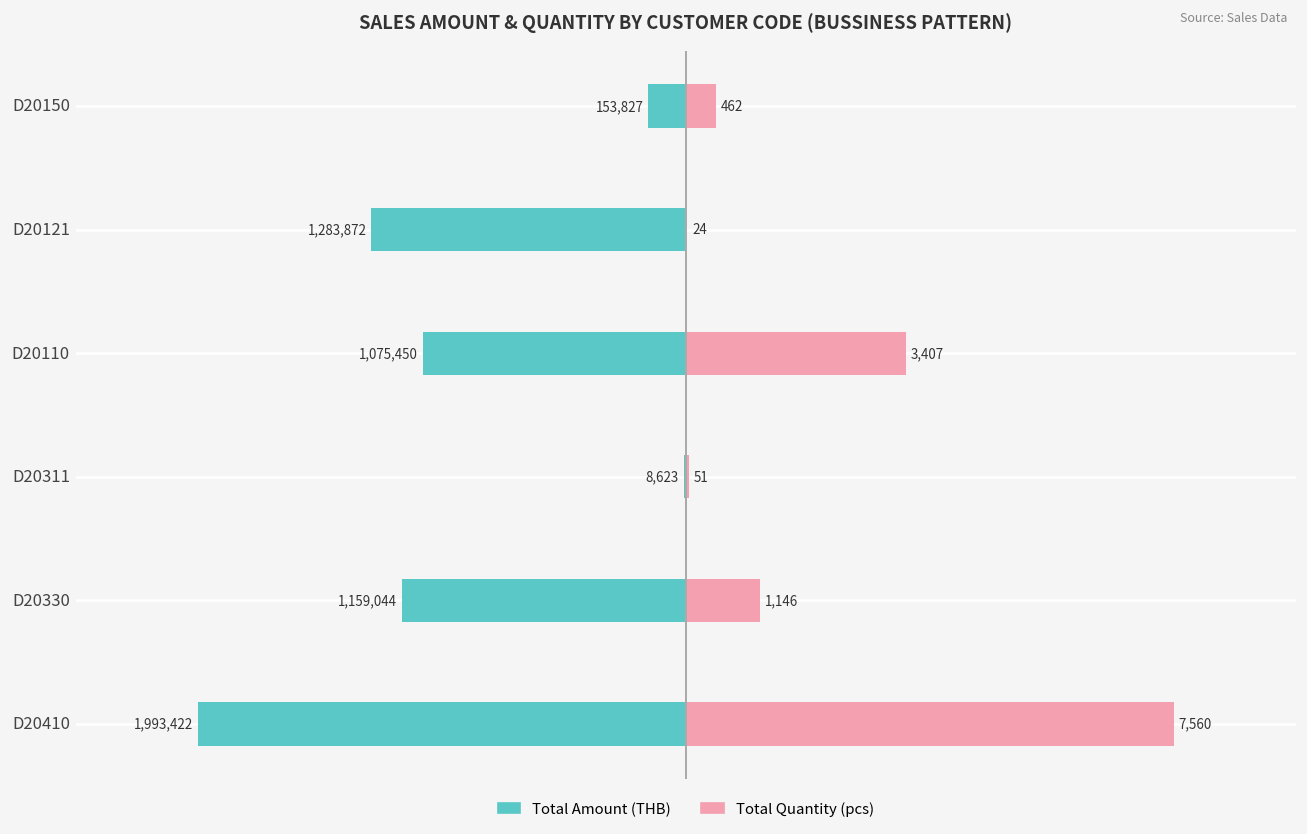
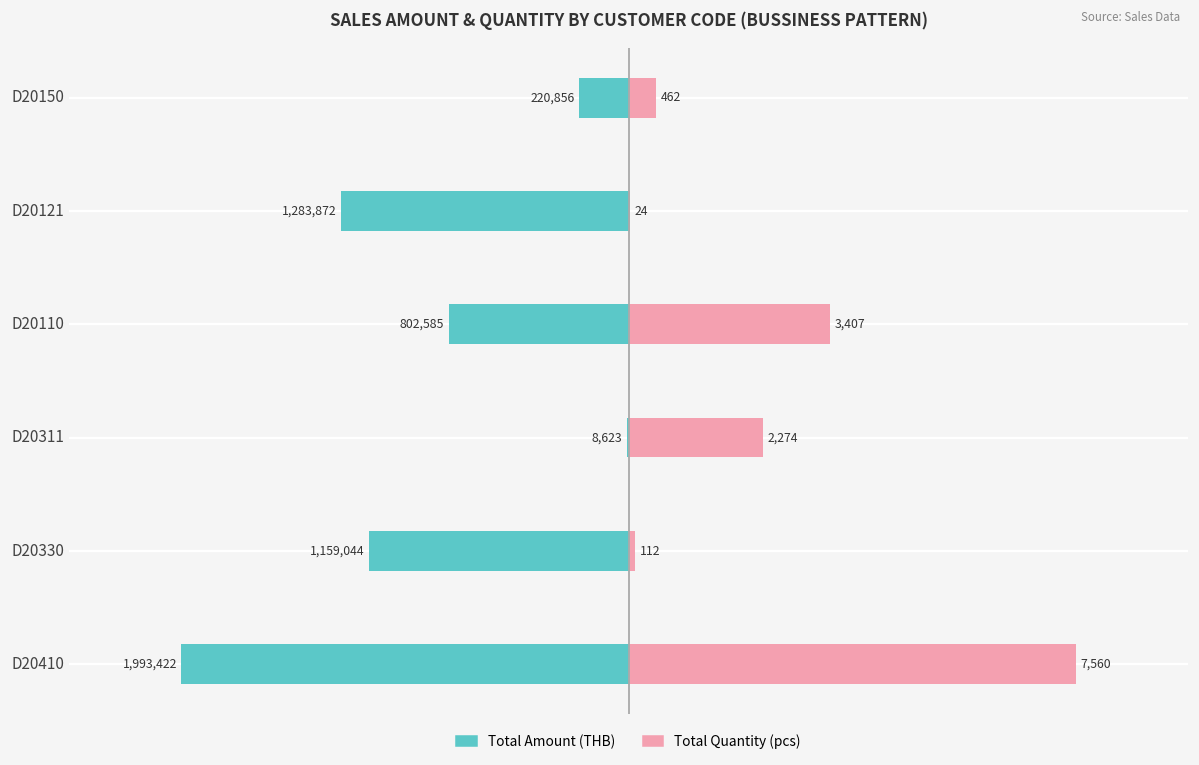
Total Amount (THB), D20150: 153,827 -> 220,856
Total Amount (THB), D20110: 1,075,450 -> 802,585
Total Quantity (pcs), D20311: 51 -> 2,274
Total Quantity (pcs), D20330: 1,146 -> 112
